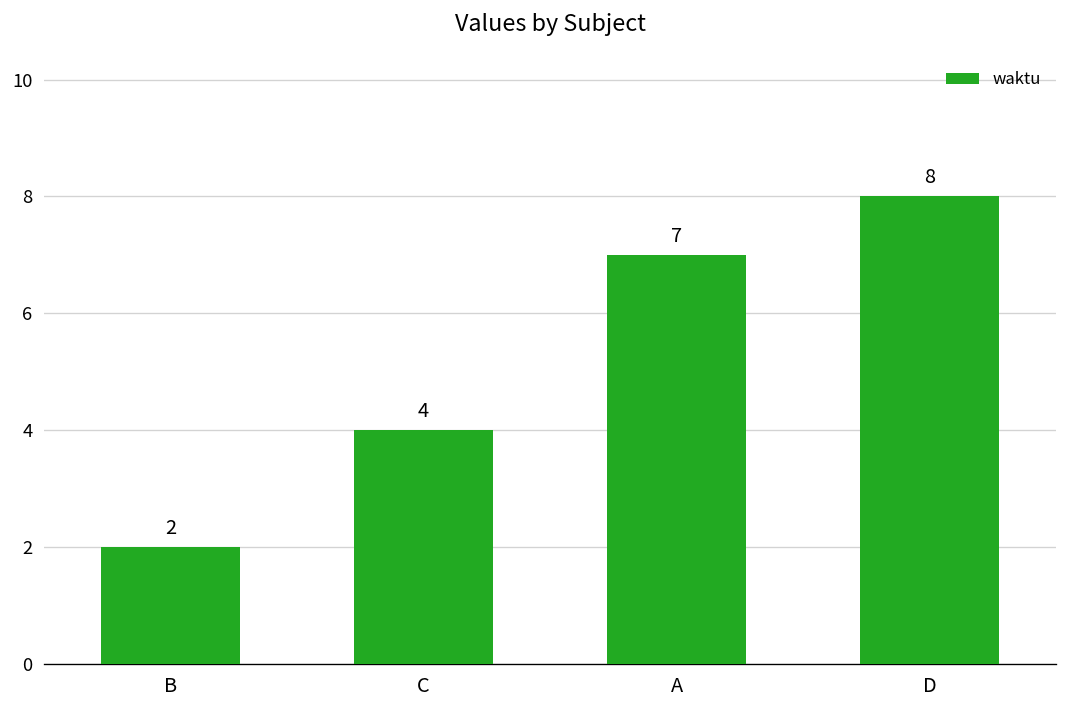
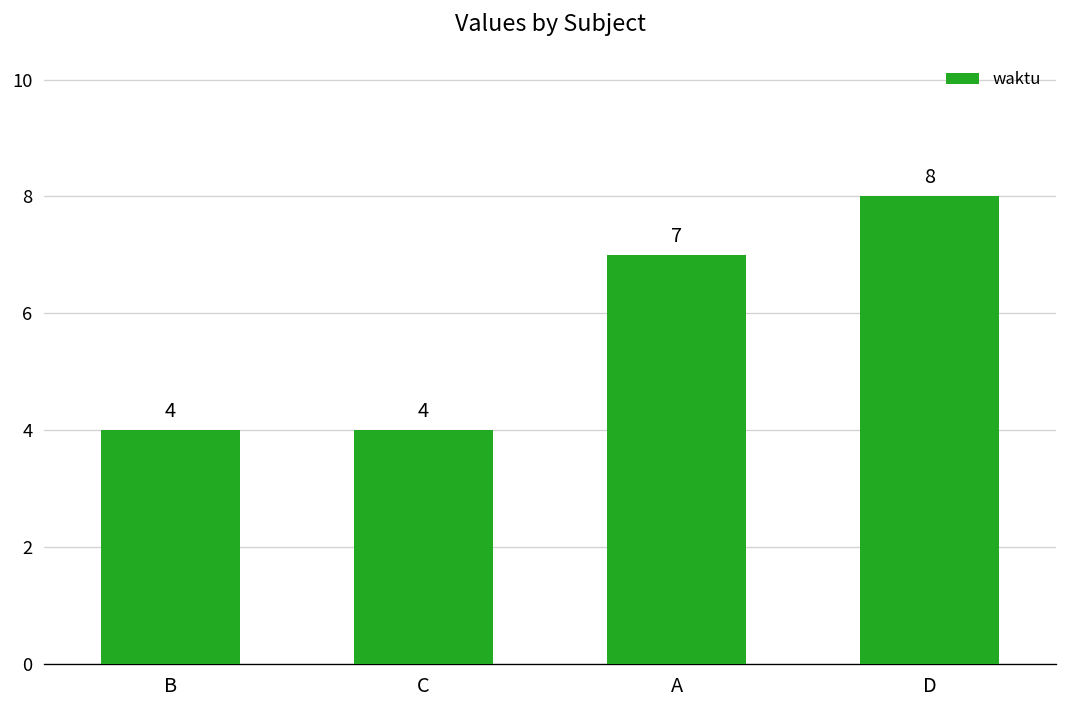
B: 2 -> 4
